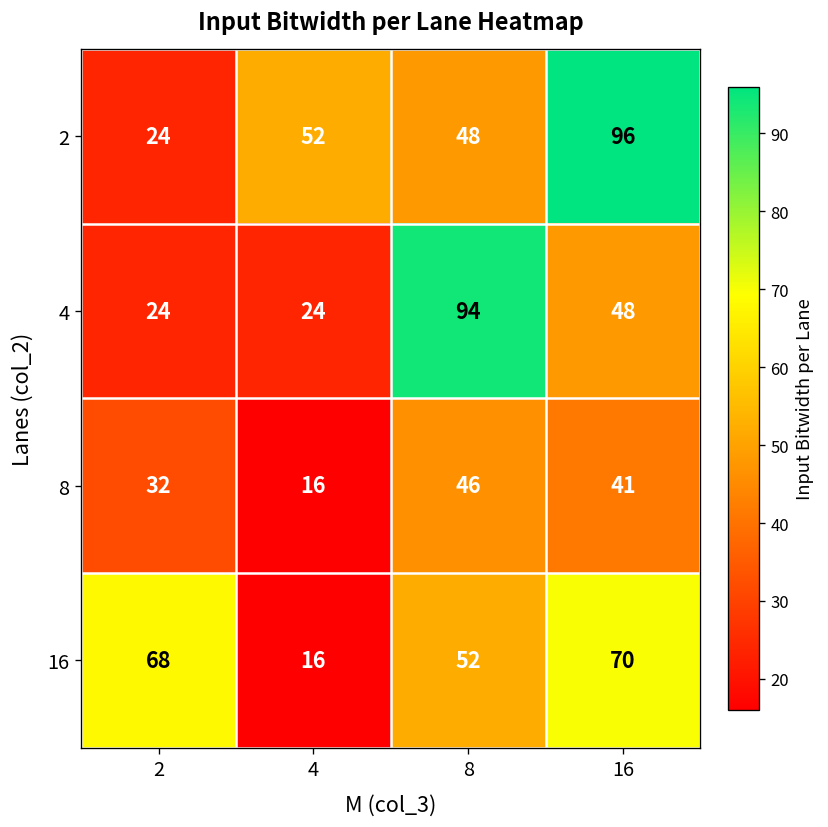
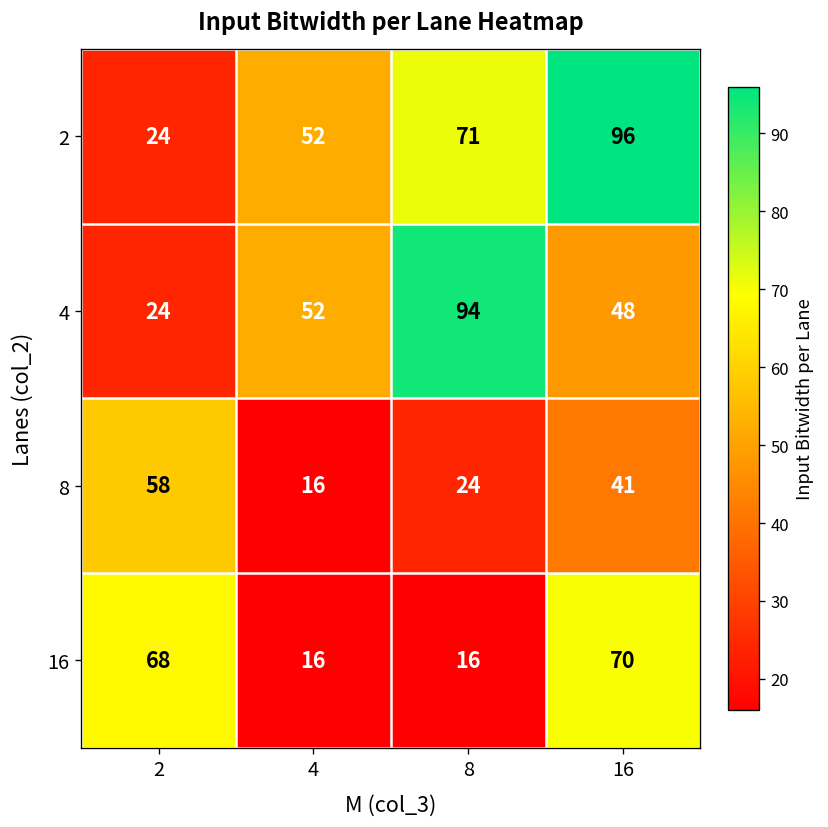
2, 8: 48 -> 71
4, 4: 24 -> 52
8, 2: 32 -> 58
8, 8: 46 -> 24
16, 8: 52 -> 16
